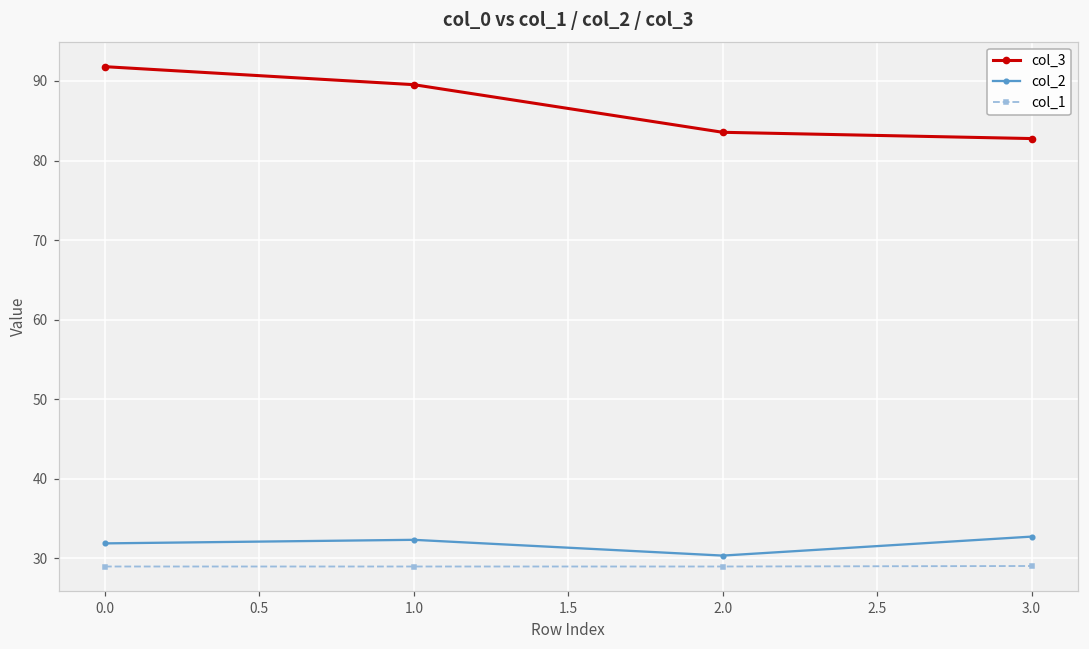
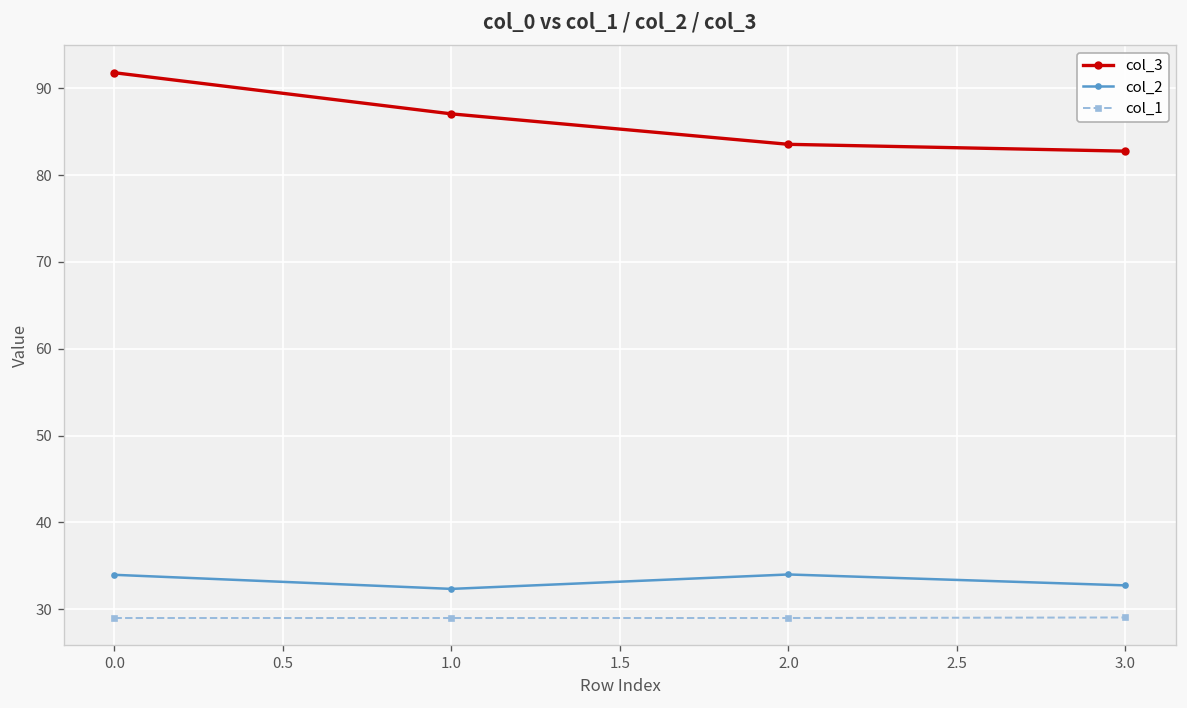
col_2, 0.0: 32 -> 34
col_3, 1.0: 90 -> 87
col_2, 2.0: 30 -> 34
